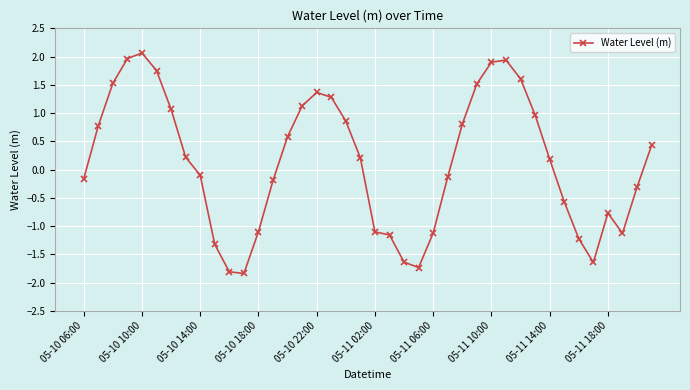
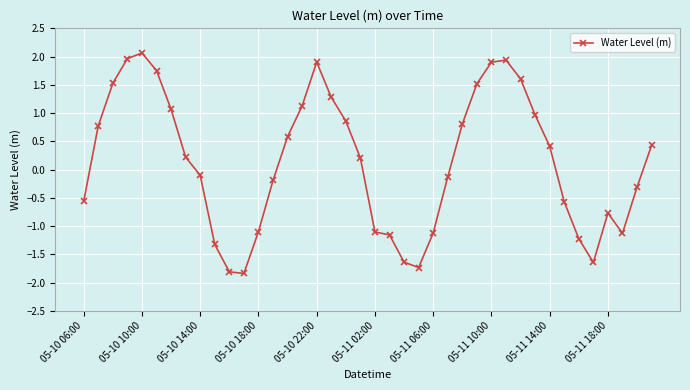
05-10 06:00: -0.2 -> -0.6
05-10 22:00: 1.4 -> 1.9
05-11 14:00: 0.2 -> 0.4
